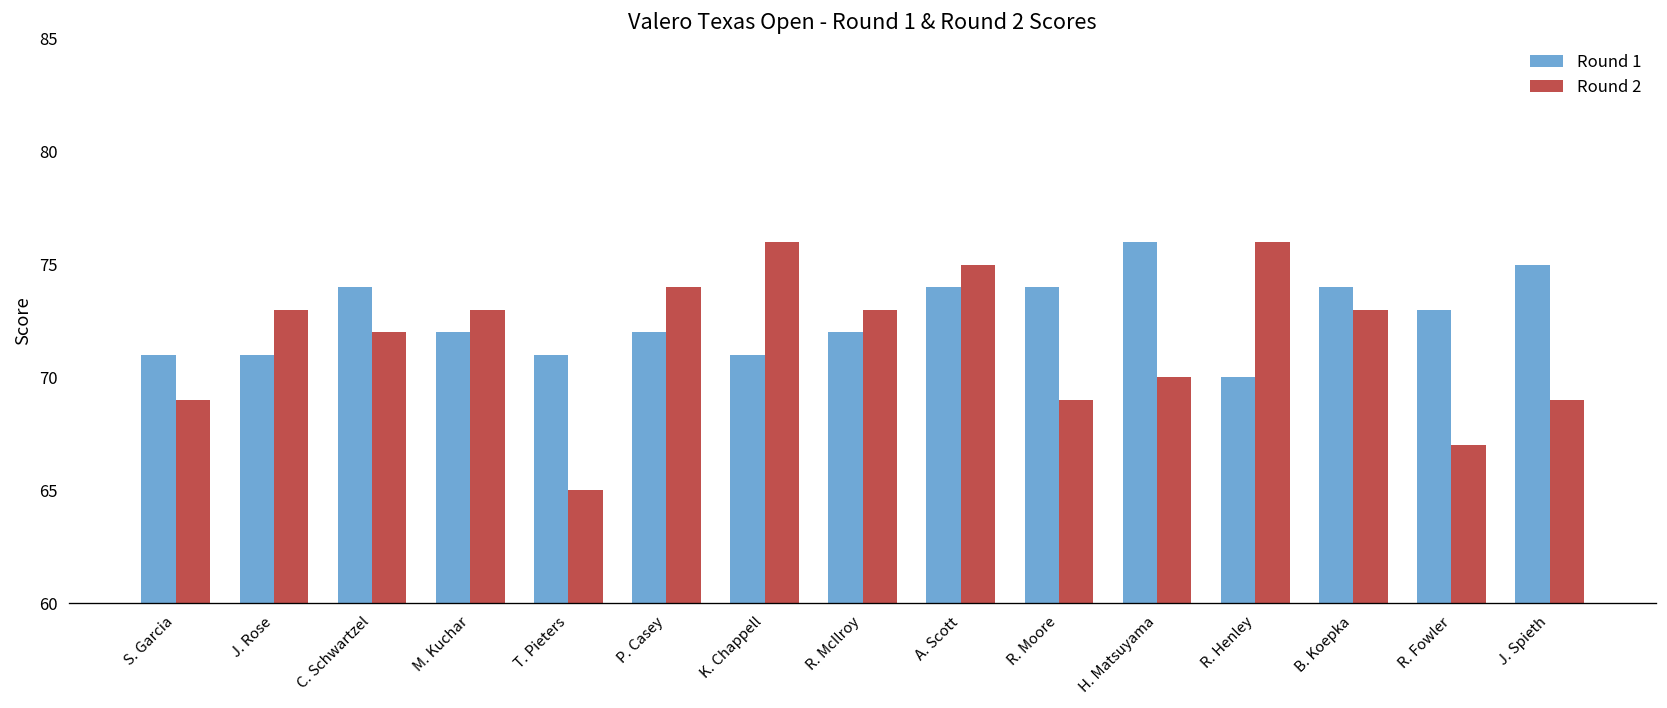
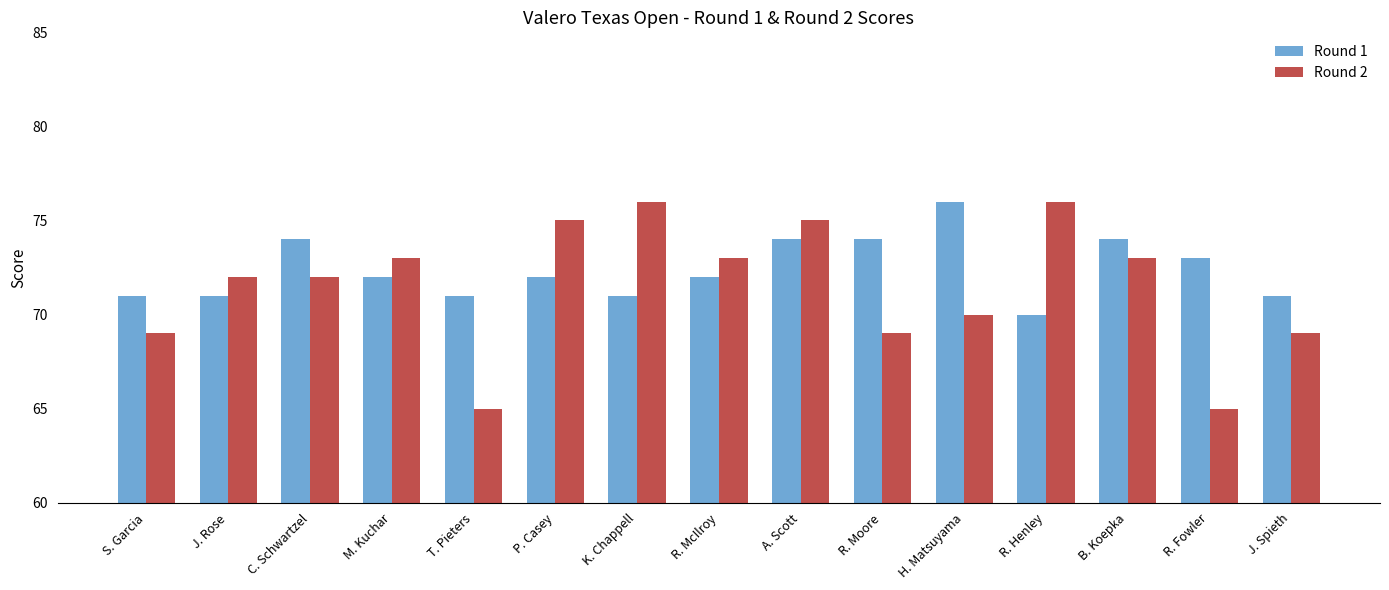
Round 2, J. Rose: 73 -> 72
Round 2, P. Casey: 74 -> 75
Round 2, R. Fowler: 67 -> 65
Round 1, J. Spieth: 75 -> 71
